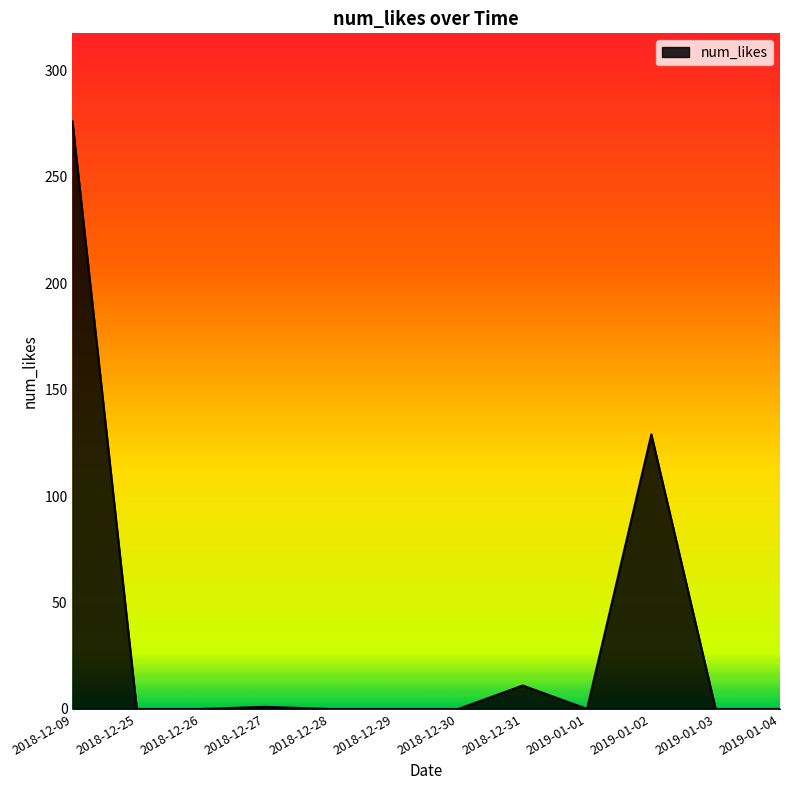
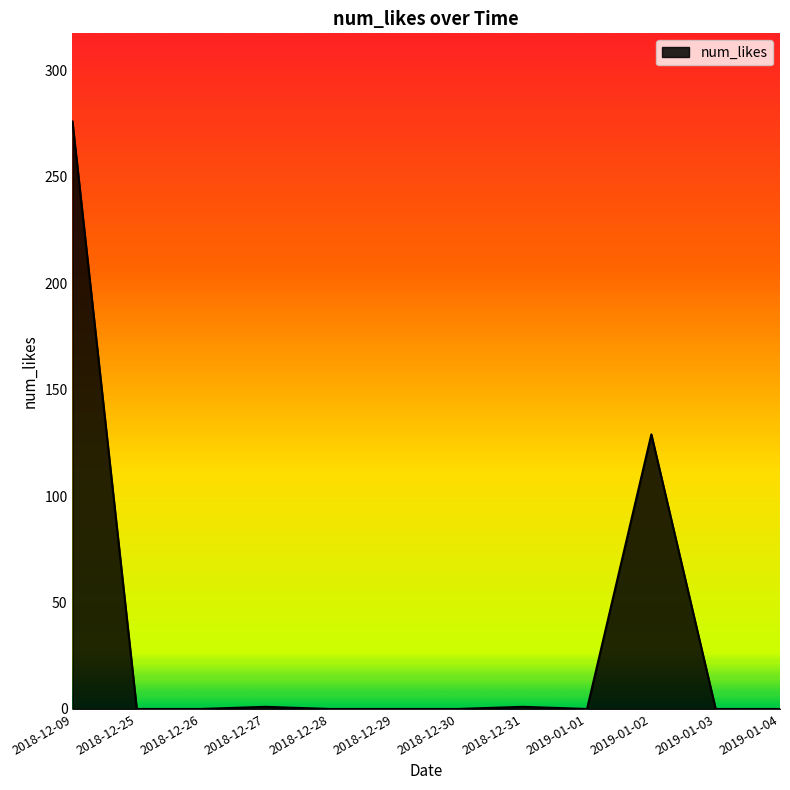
2018-12-31: 11 -> 1
